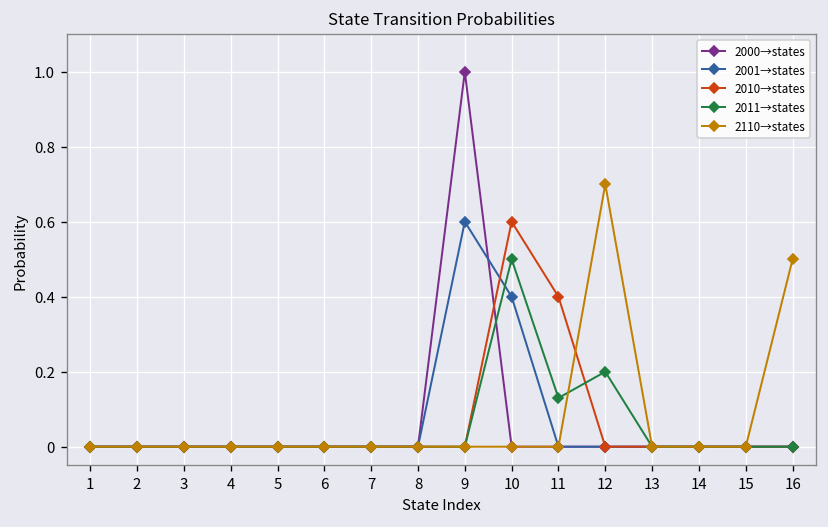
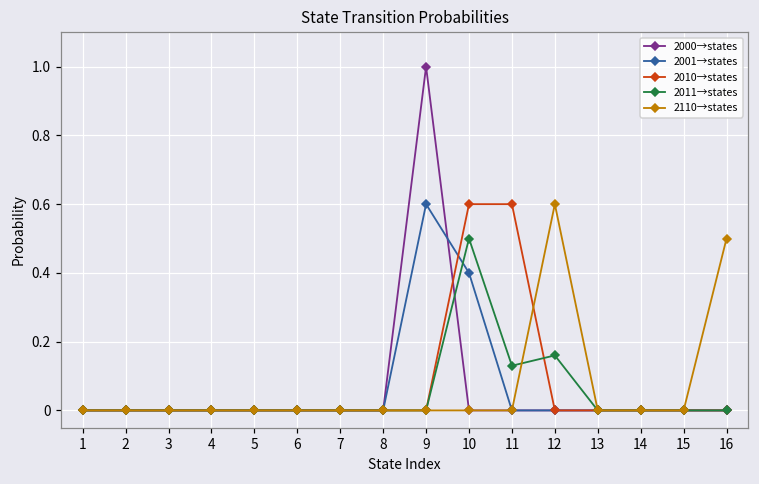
2010→states, 11: 0.4 -> 0.6
2011→states, 12: 0.20 -> 0.16
2110→states, 12: 0.7 -> 0.6
